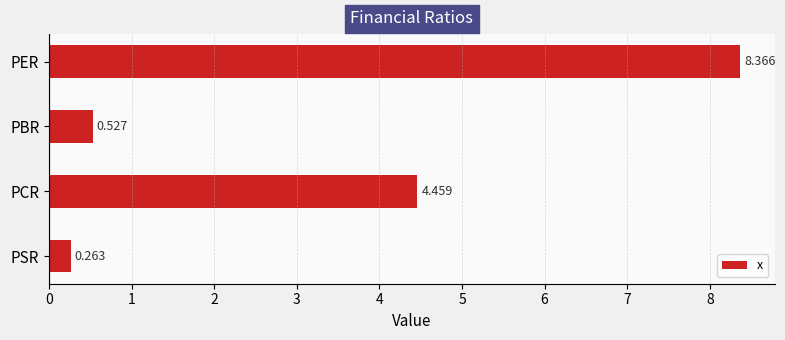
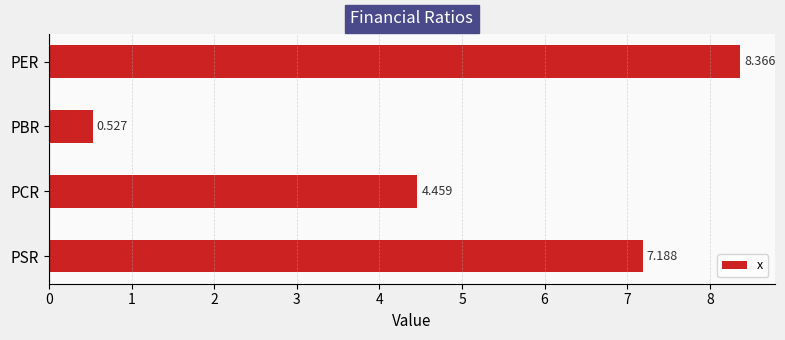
PSR: 0.263 -> 7.188
